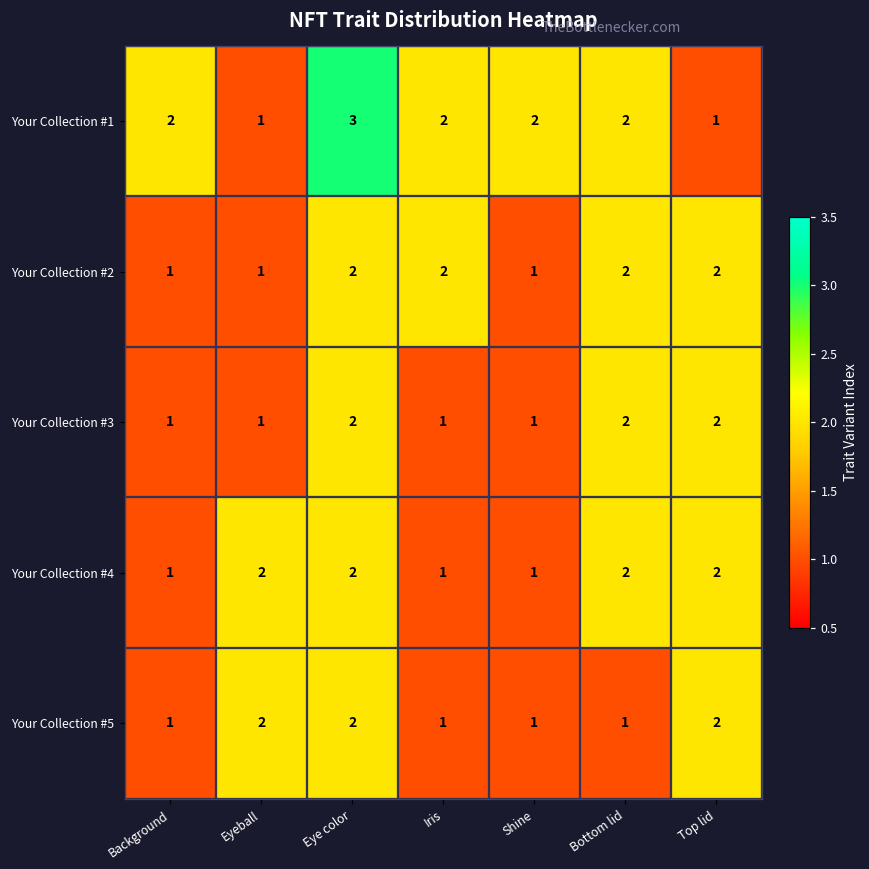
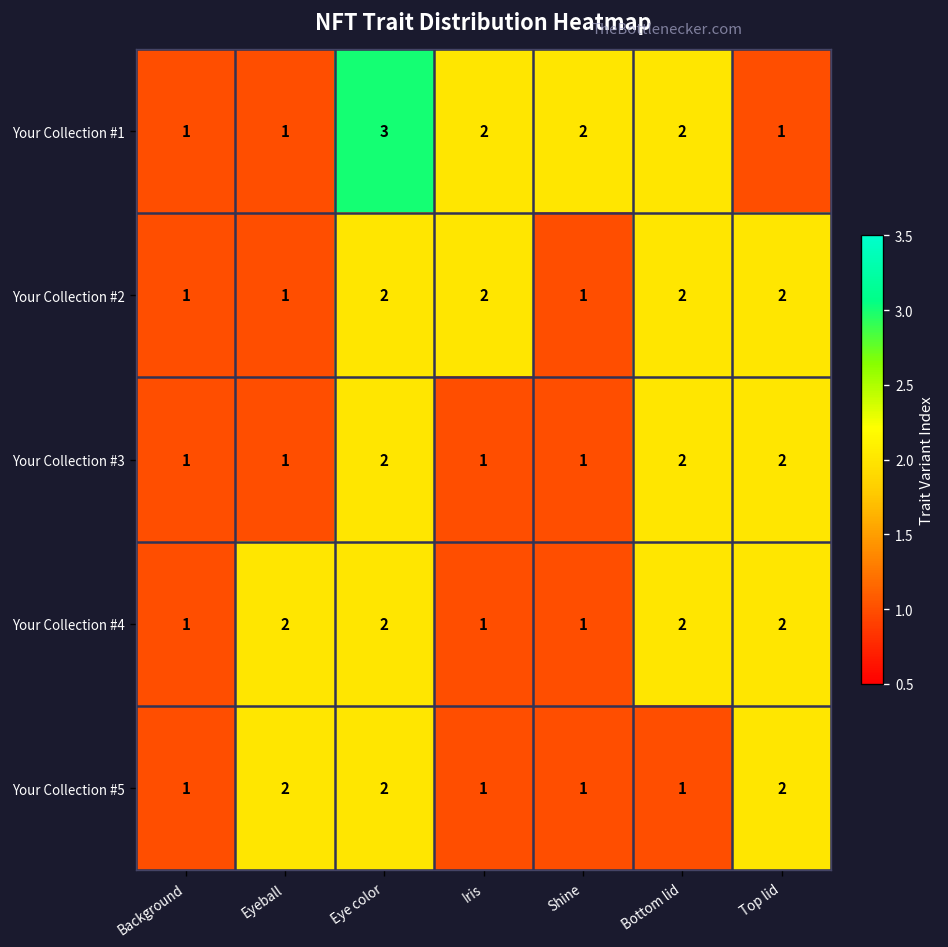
Your Collection #1, Background: 2 -> 1
